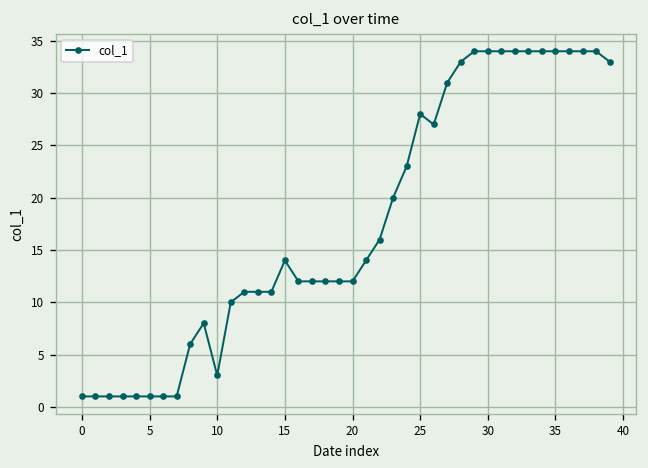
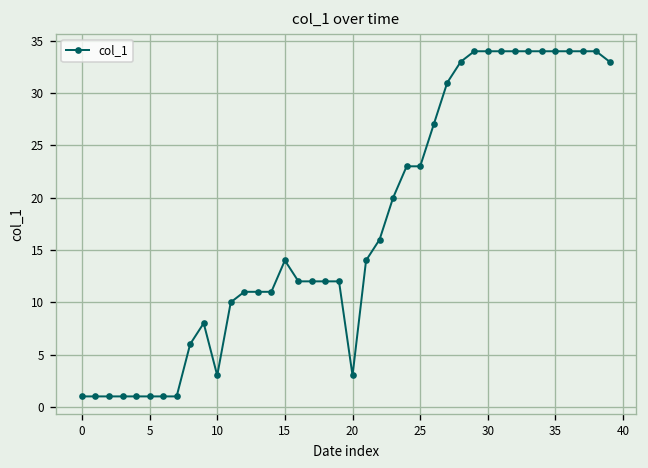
20: 12 -> 3
25: 28 -> 23
